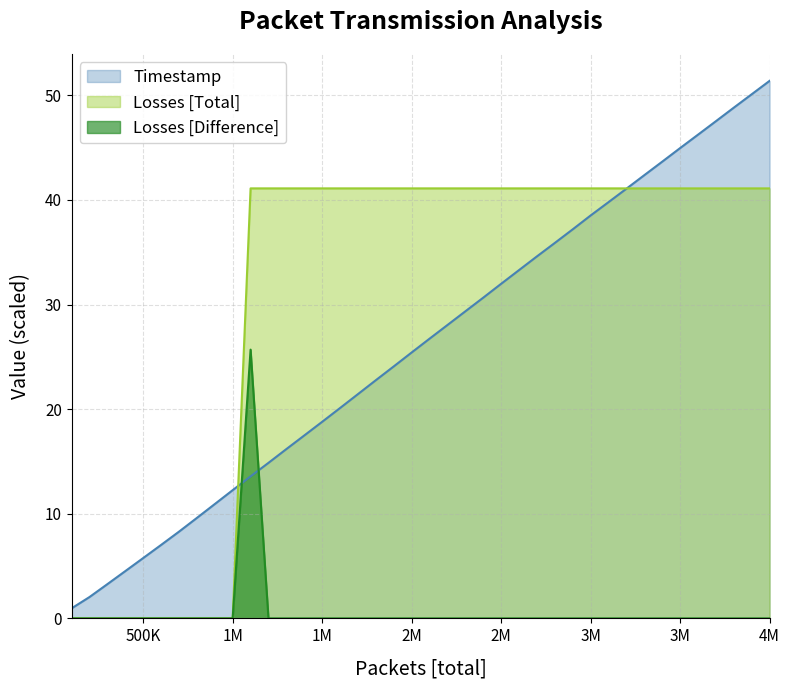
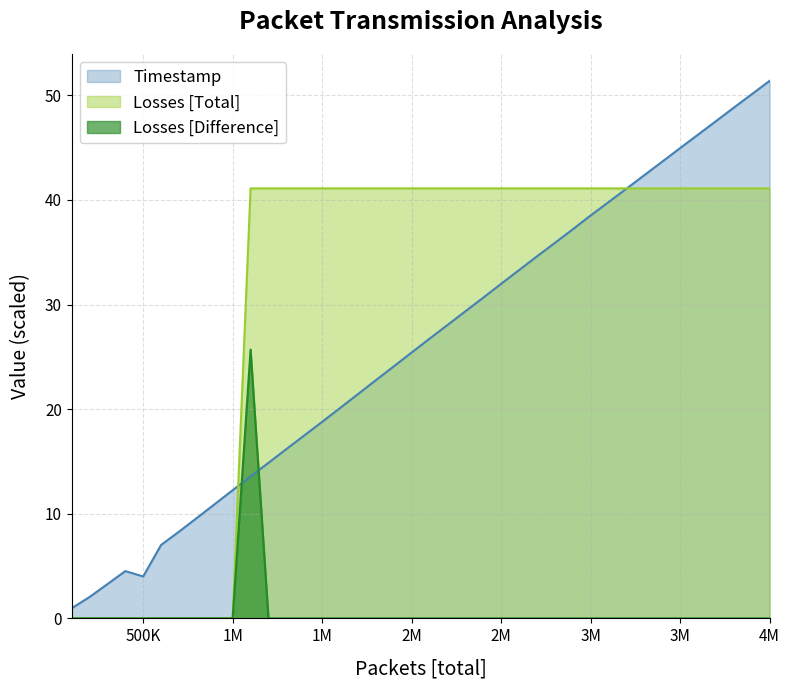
Timestamp, 500K: 5.8 -> 4.0
